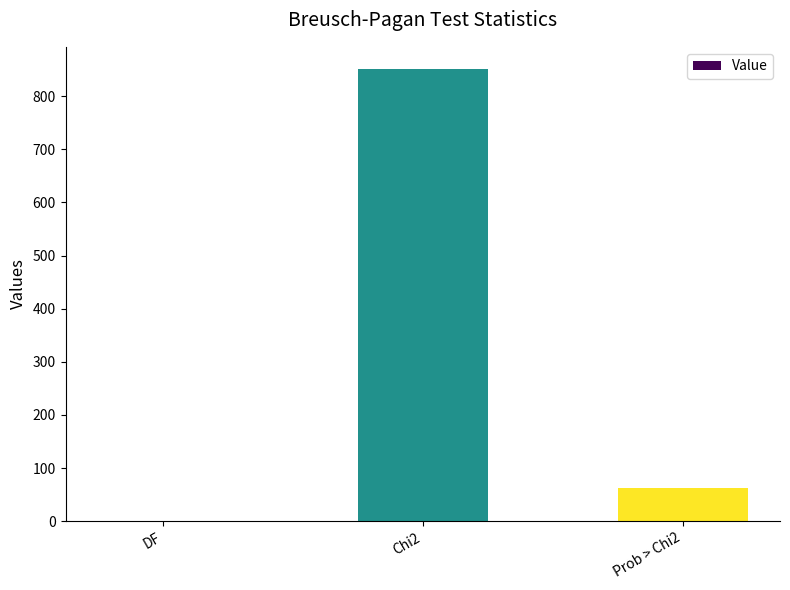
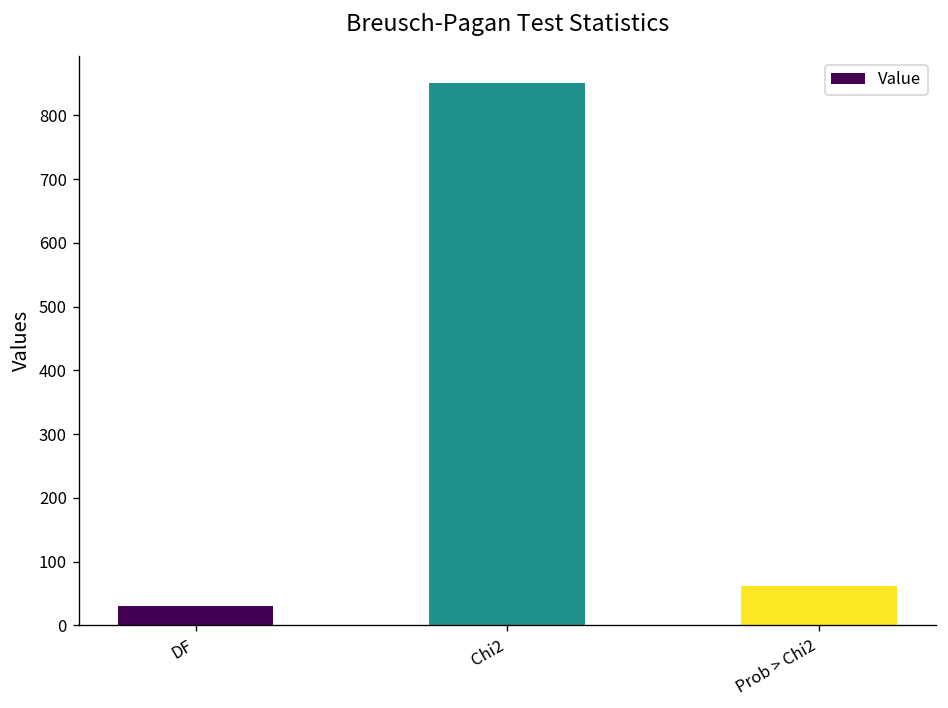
DF: 0 -> 30
